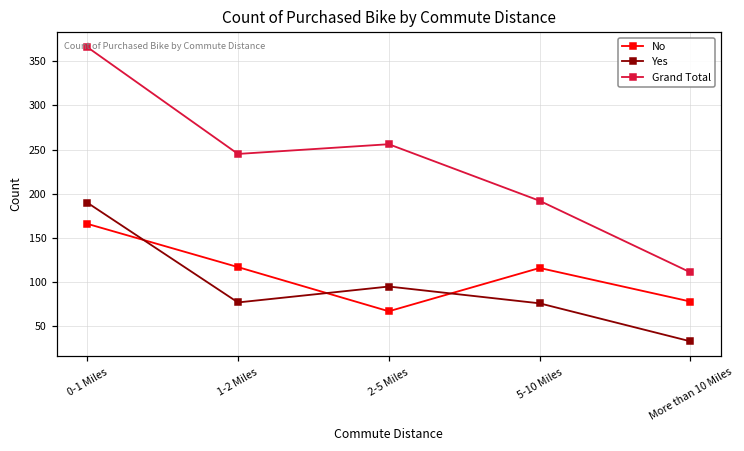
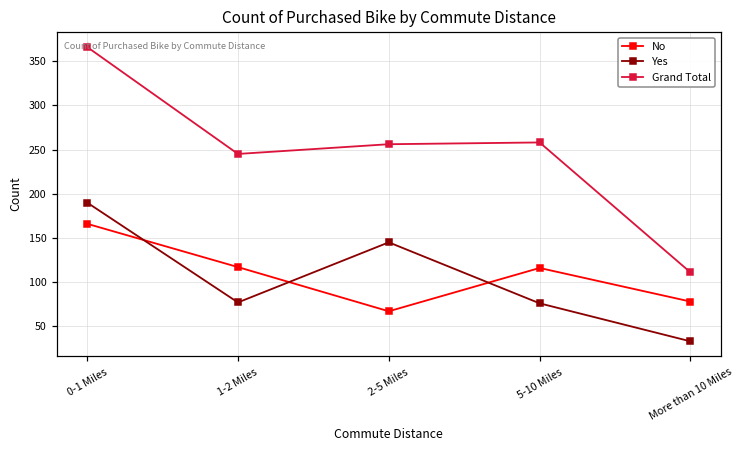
Yes, 2-5 Miles: 100 -> 150
Grand Total, 5-10 Miles: 190 -> 260
